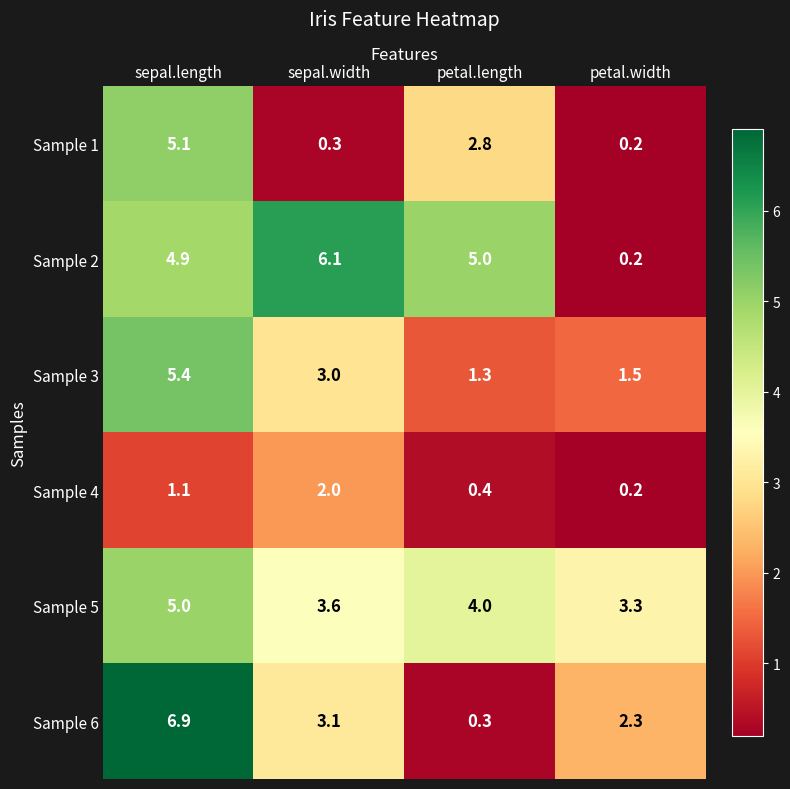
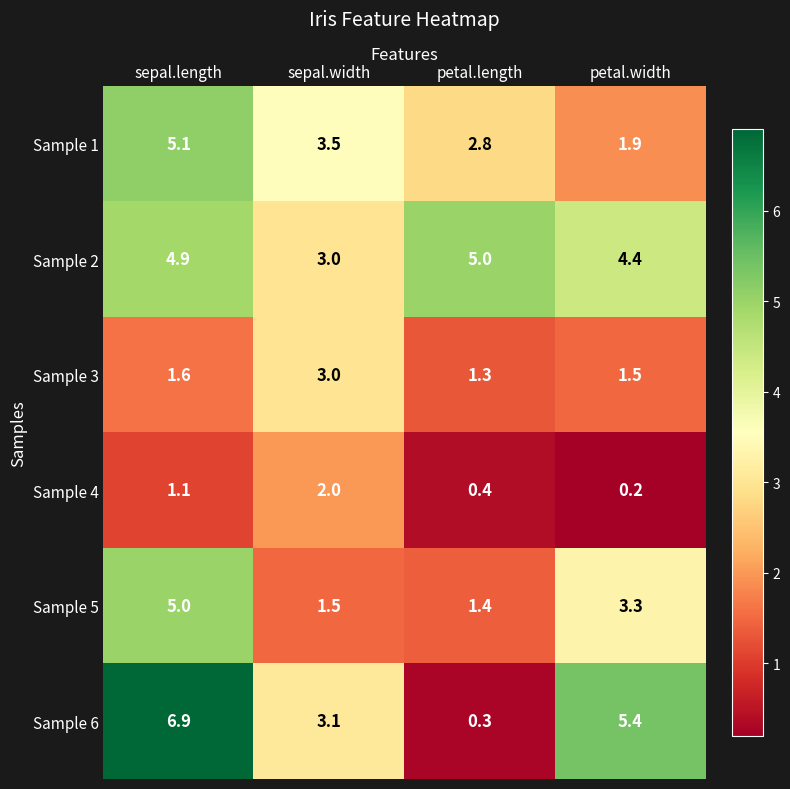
Sample 1, sepal.width: 0.3 -> 3.5
Sample 1, petal.width: 0.2 -> 1.9
Sample 2, sepal.width: 6.1 -> 3.0
Sample 2, petal.width: 0.2 -> 4.4
Sample 3, sepal.length: 5.4 -> 1.6
Sample 5, sepal.width: 3.6 -> 1.5
Sample 5, petal.length: 4.0 -> 1.4
Sample 6, petal.width: 2.3 -> 5.4
